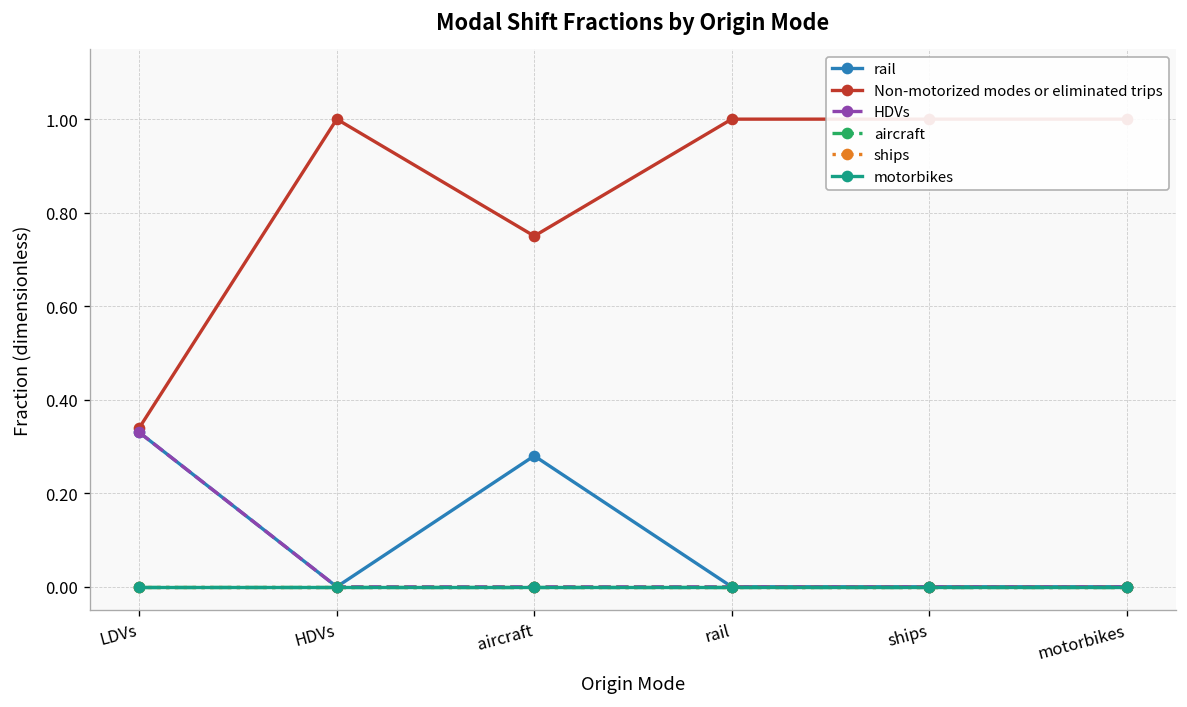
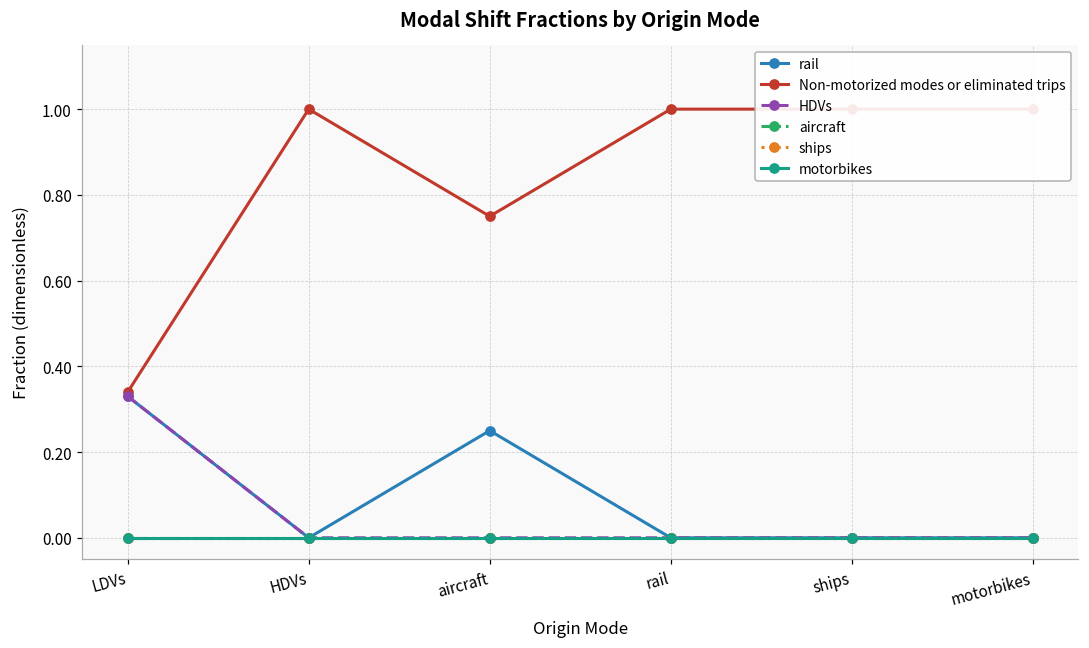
rail, aircraft: 0.28 -> 0.25
